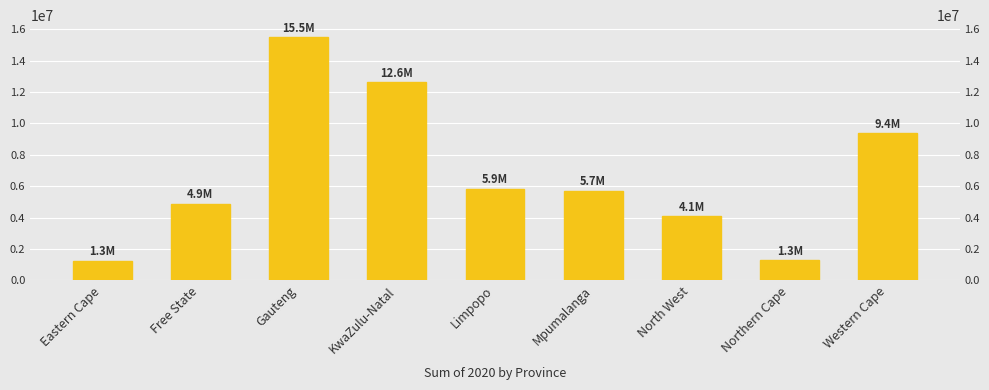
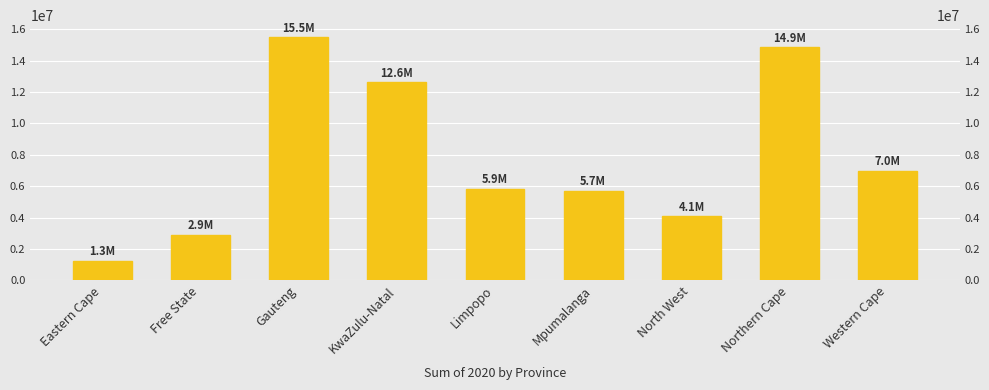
Free State: 4.9M -> 2.9M
Northern Cape: 1.3M -> 14.9M
Western Cape: 9.4M -> 7.0M
